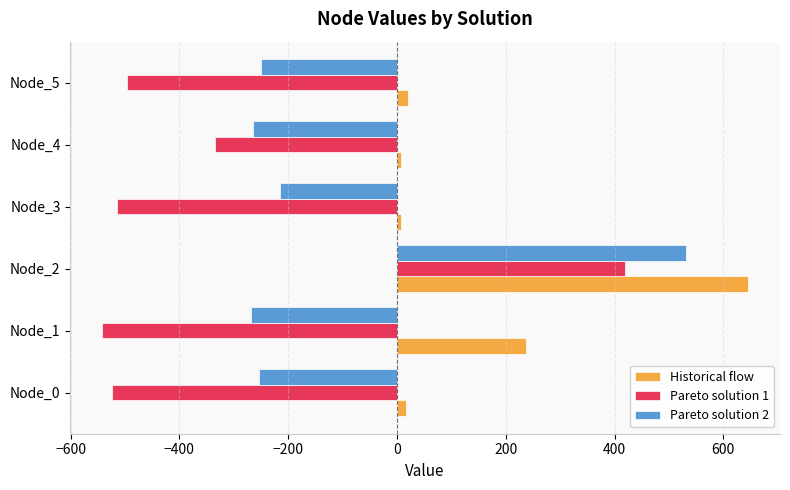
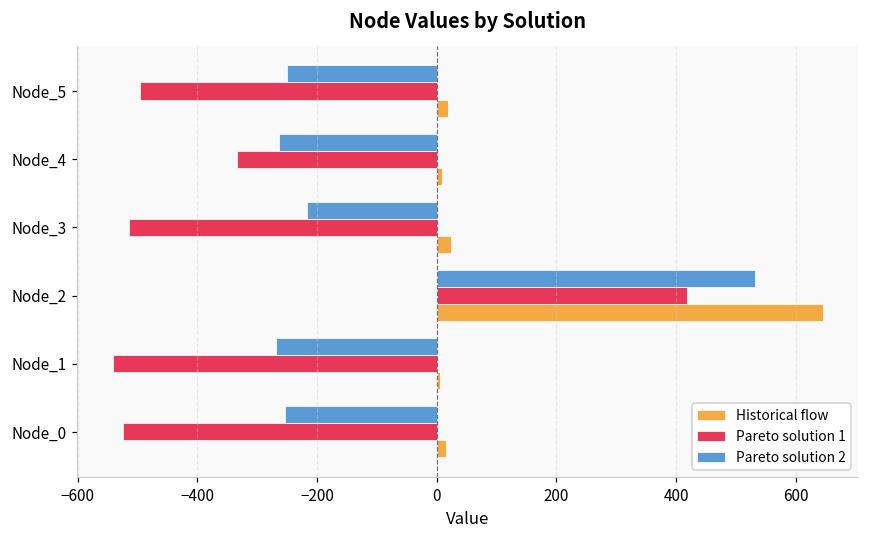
Historical flow, Node_3: 10 -> 20
Historical flow, Node_1: 240 -> 0
